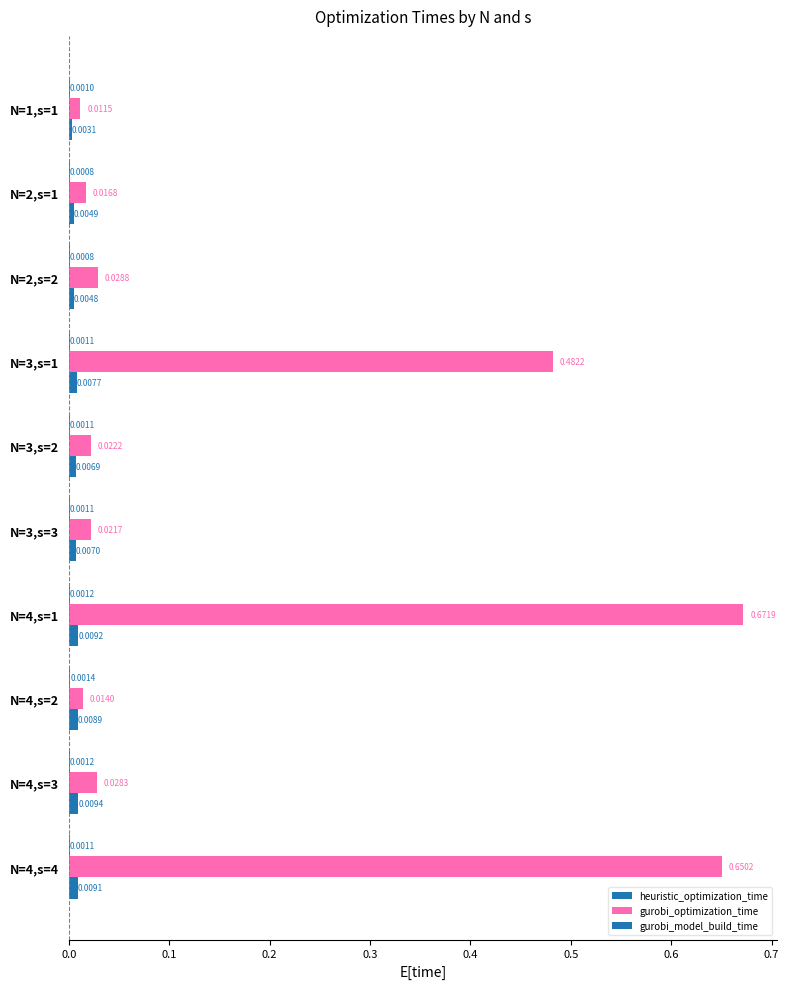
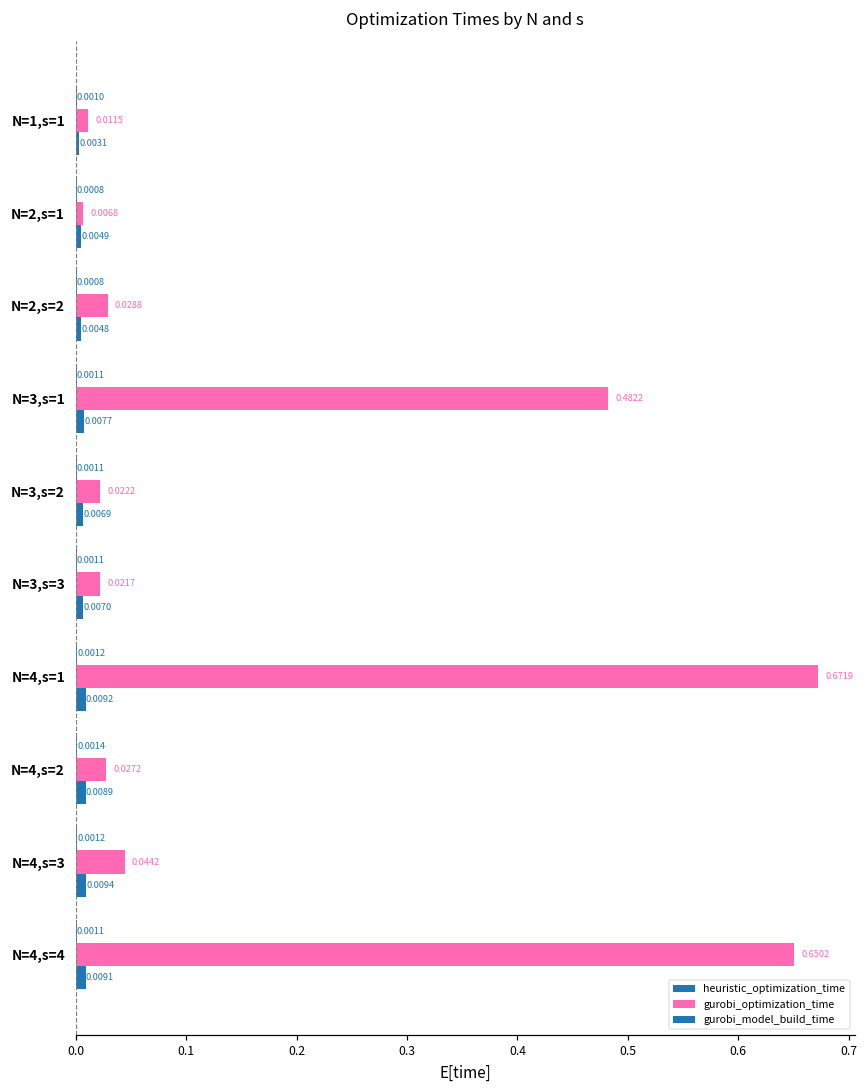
gurobi_optimization_time, N=2,s=1: 0.0168 -> 0.0068
gurobi_optimization_time, N=4,s=2: 0.0140 -> 0.0272
gurobi_optimization_time, N=4,s=3: 0.0283 -> 0.0442
